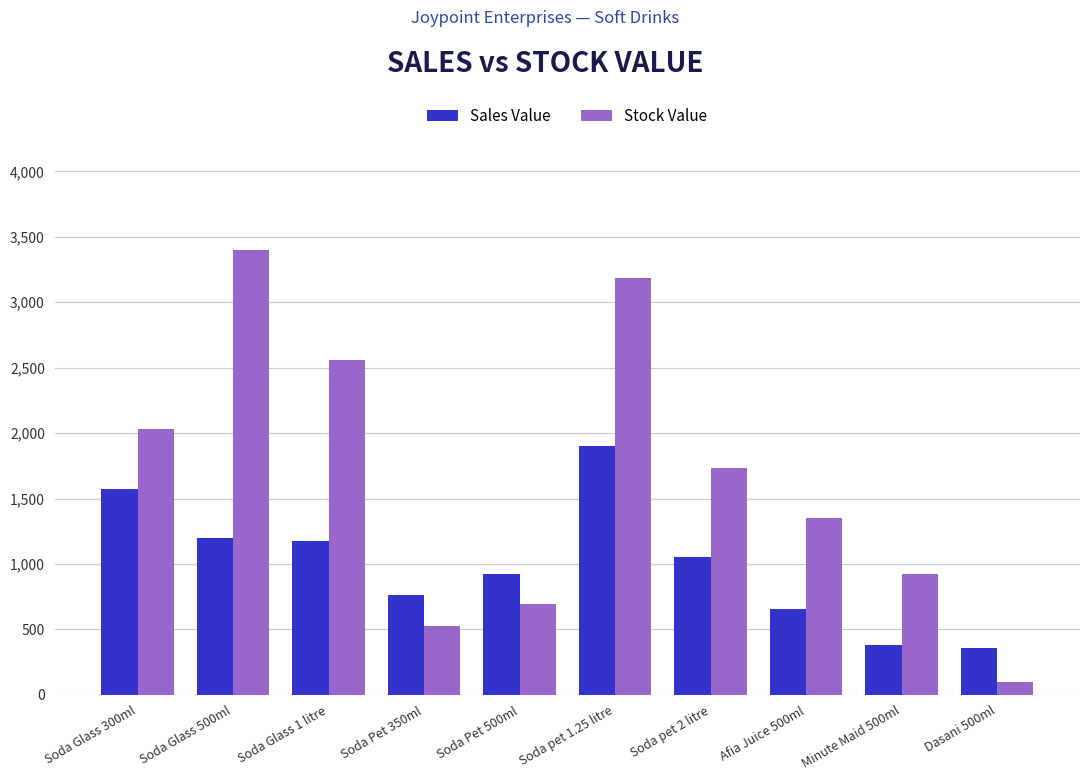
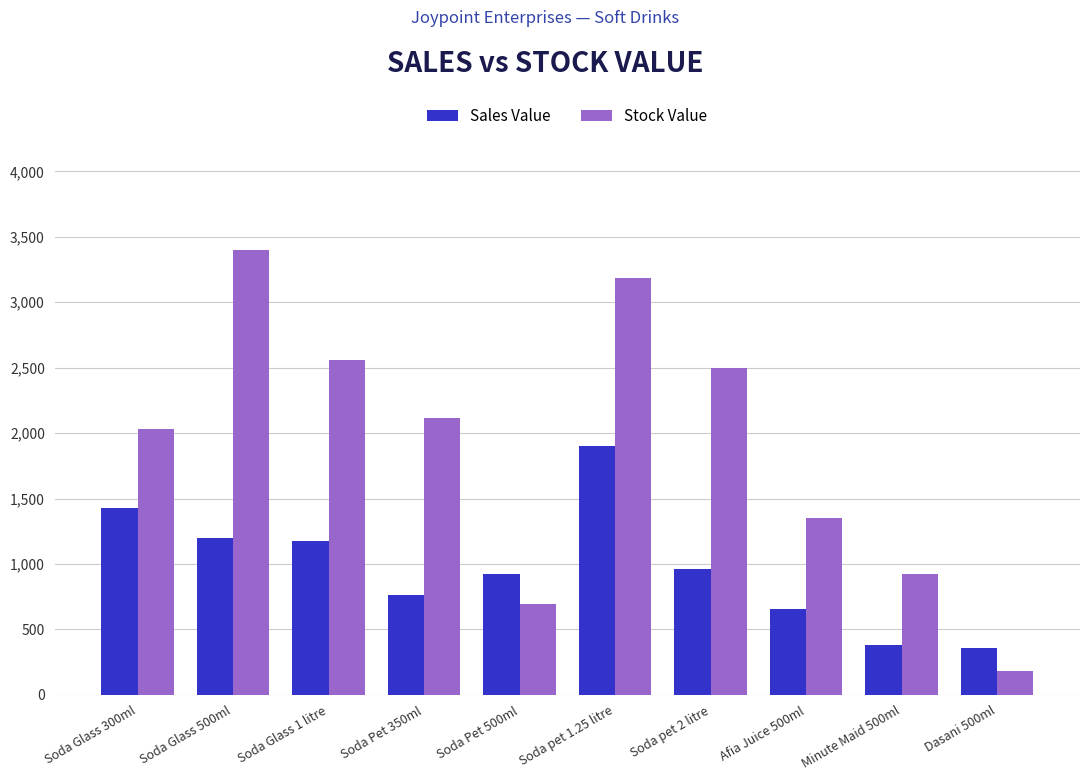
Sales Value, Soda Glass 300ml: 1,570 -> 1,430
Stock Value, Soda Pet 350ml: 530 -> 2,110
Sales Value, Soda pet 2 litre: 1,050 -> 960
Stock Value, Soda pet 2 litre: 1,730 -> 2,500
Stock Value, Dasani 500ml: 100 -> 180
